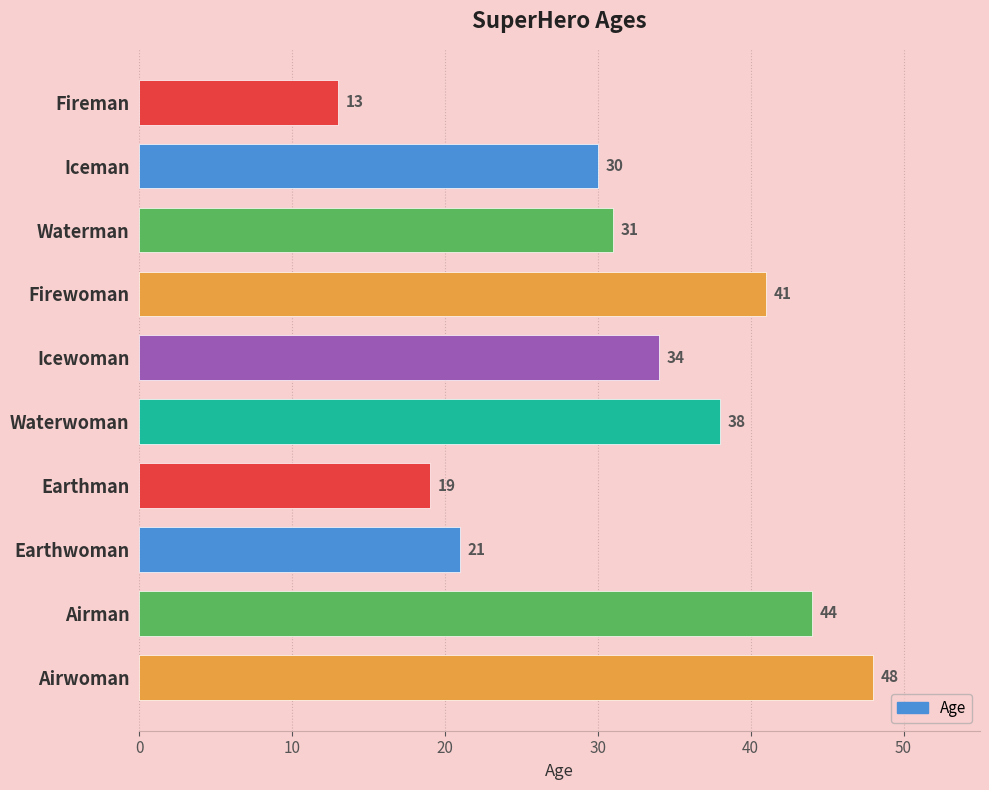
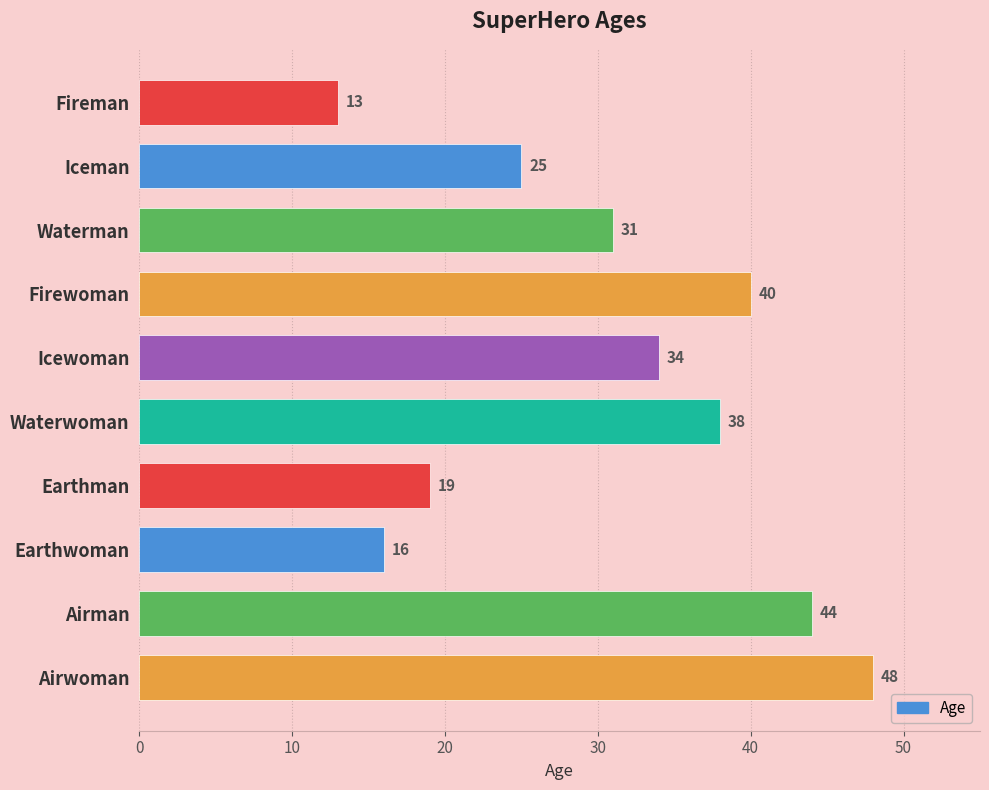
Iceman: 30 -> 25
Firewoman: 41 -> 40
Earthwoman: 21 -> 16
